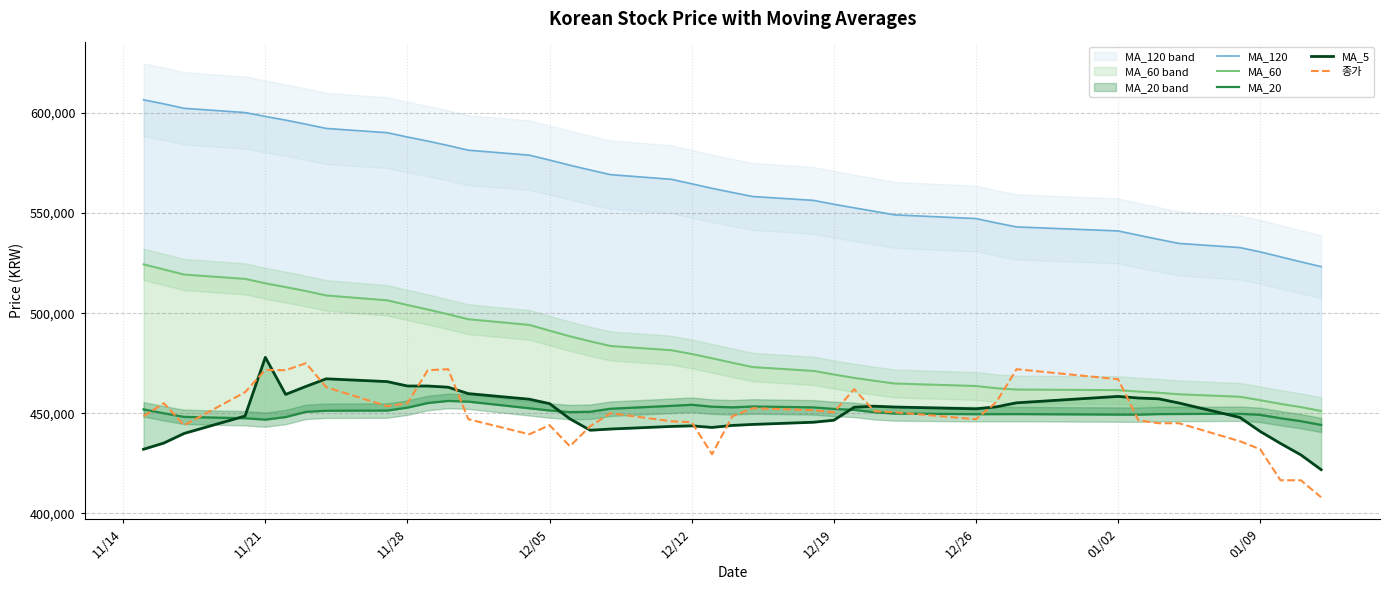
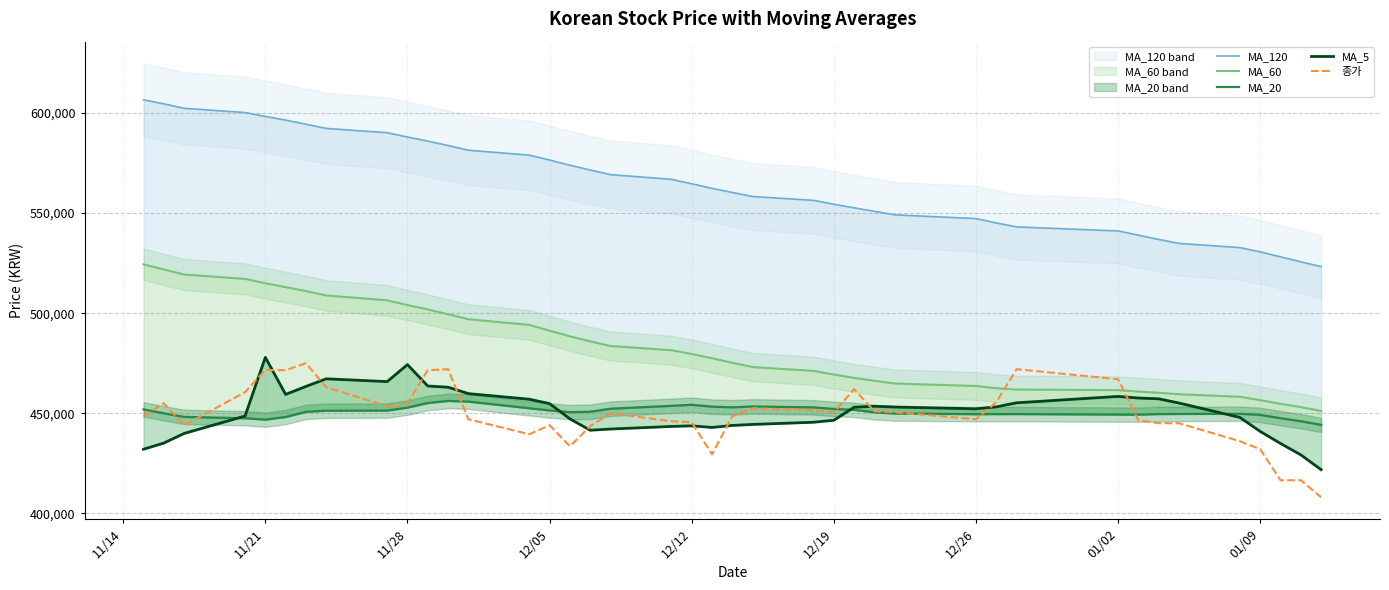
MA_5, 11/28: 464,000 -> 474,000
